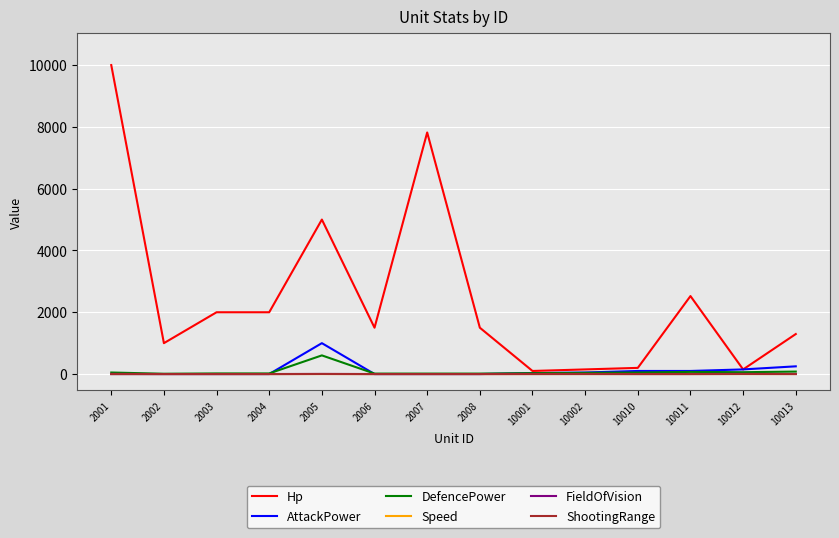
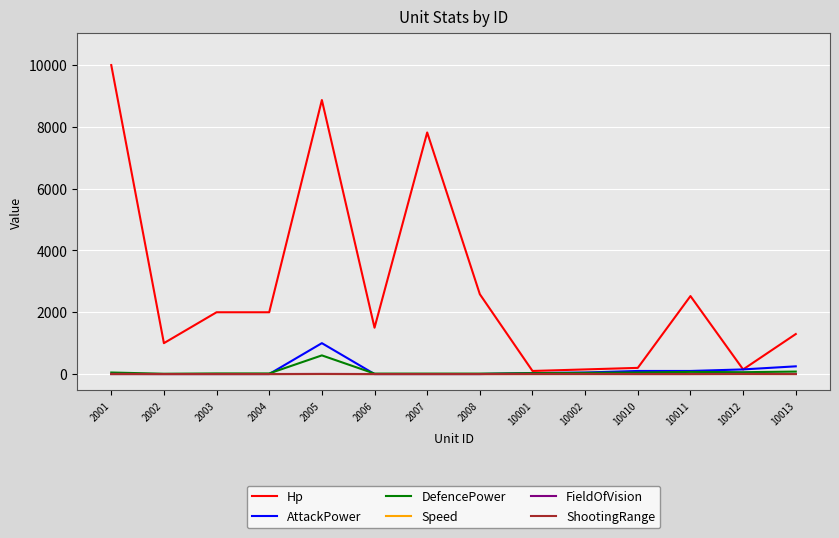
Hp, 2005: 5000 -> 8900
Hp, 2008: 1500 -> 2600
